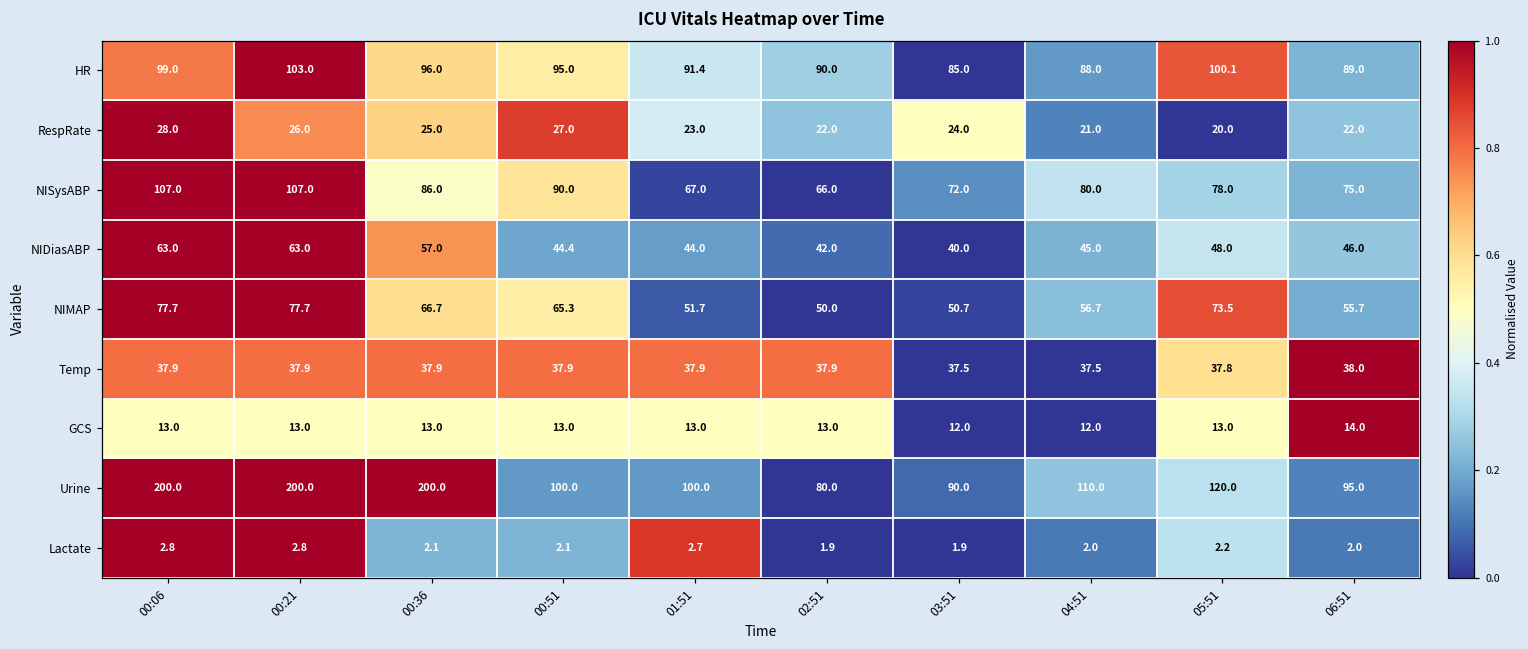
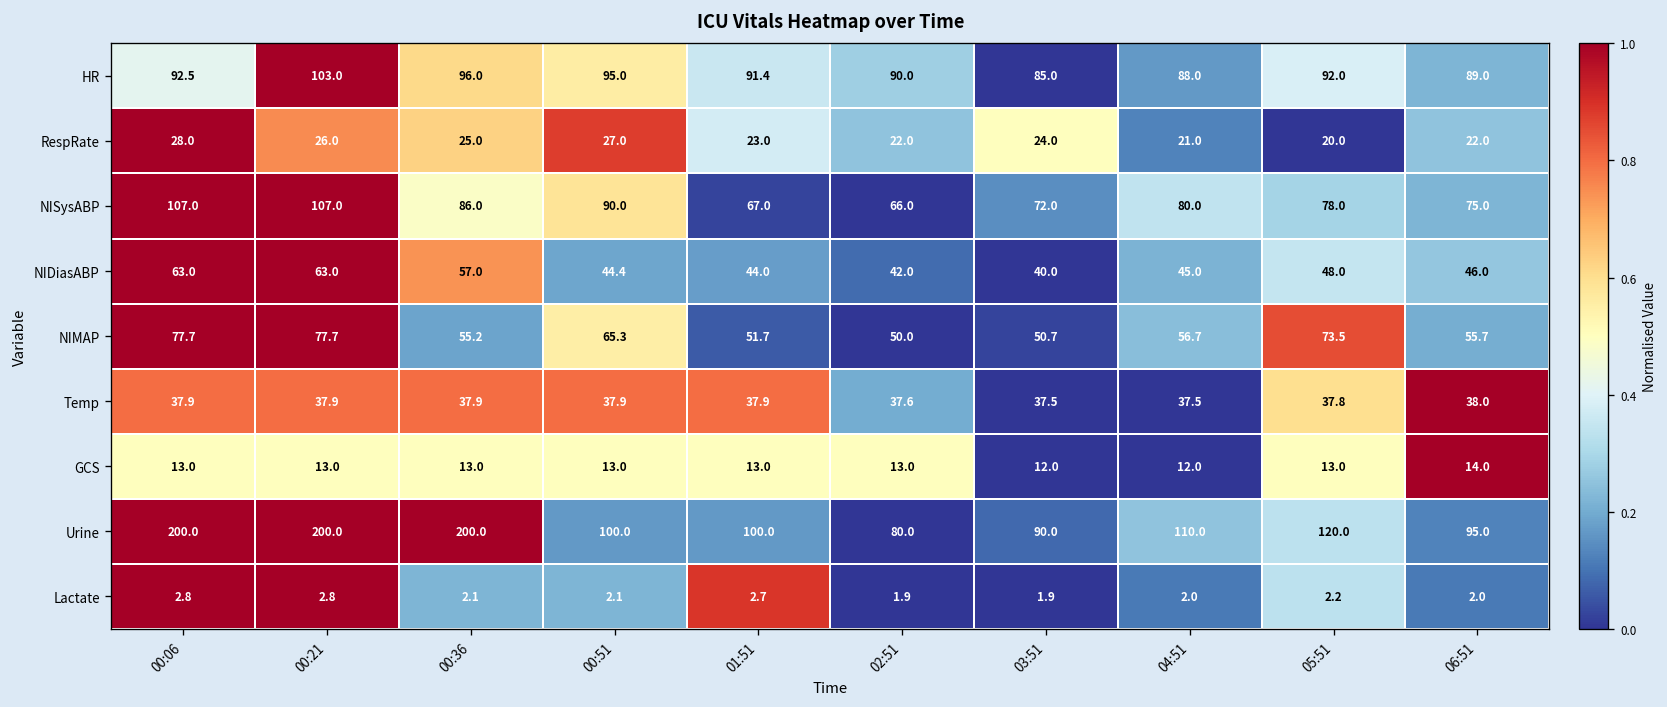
HR, 00:06: 99.0 -> 92.5
HR, 05:51: 100.1 -> 92.0
NIMAP, 00:36: 66.7 -> 55.2
Temp, 02:51: 37.9 -> 37.6
